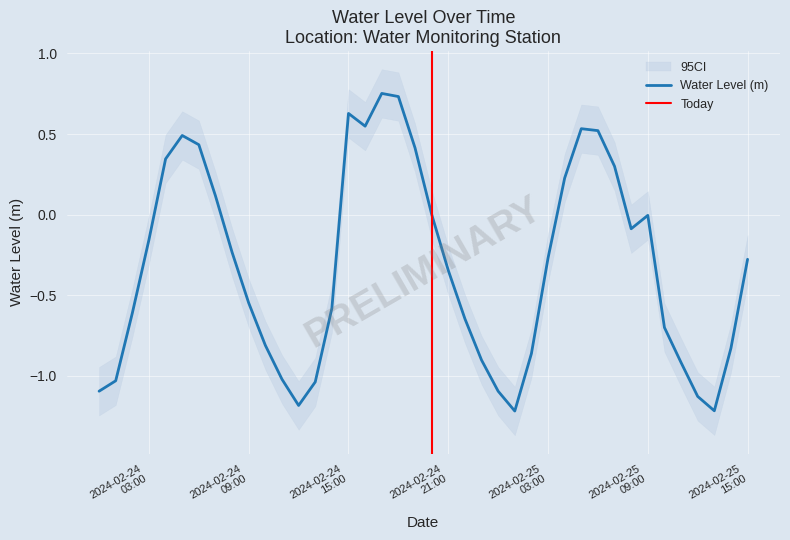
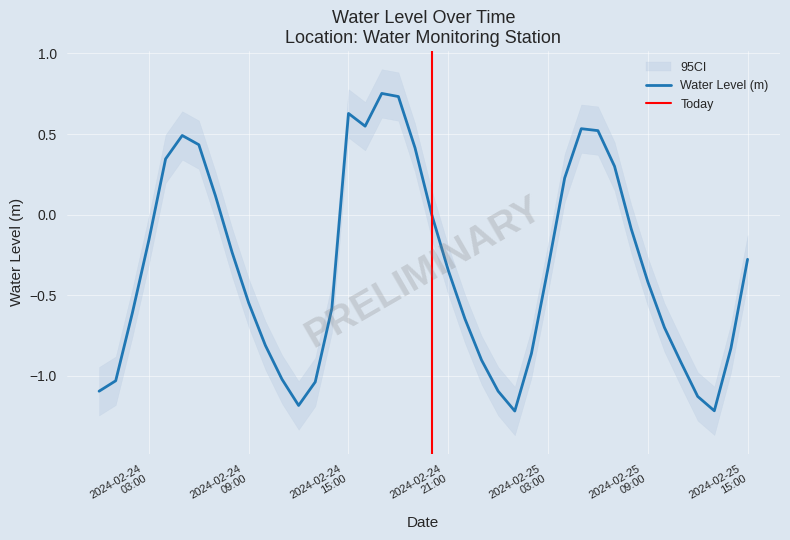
Water Level (m), 2024-02-25 03:00: -0.27 -> -0.33
Water Level (m), 2024-02-25 09:00: 0.00 -> -0.42
